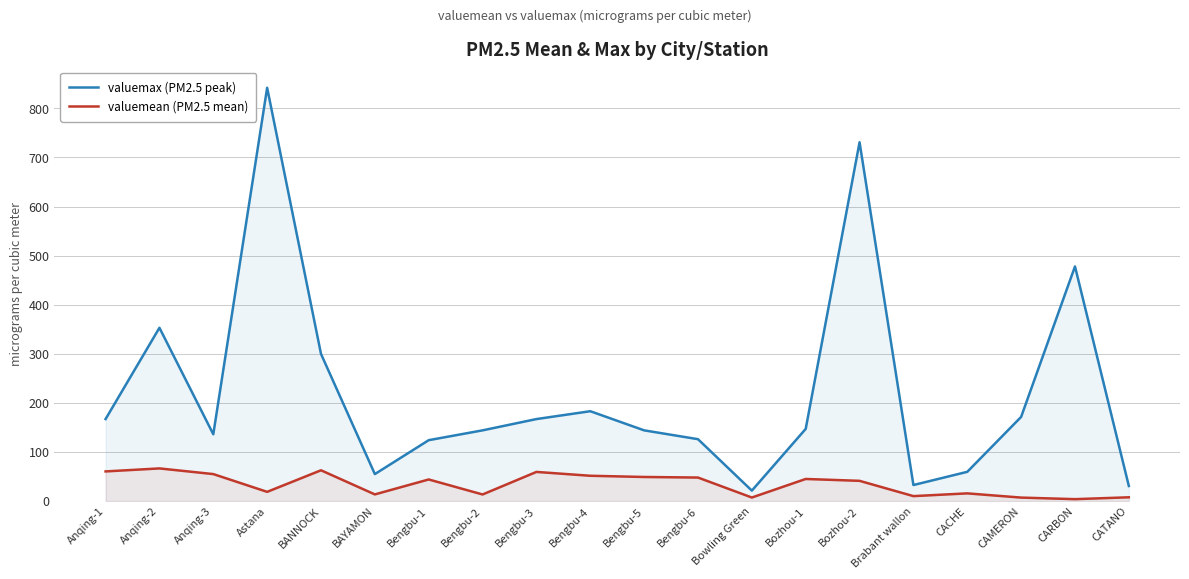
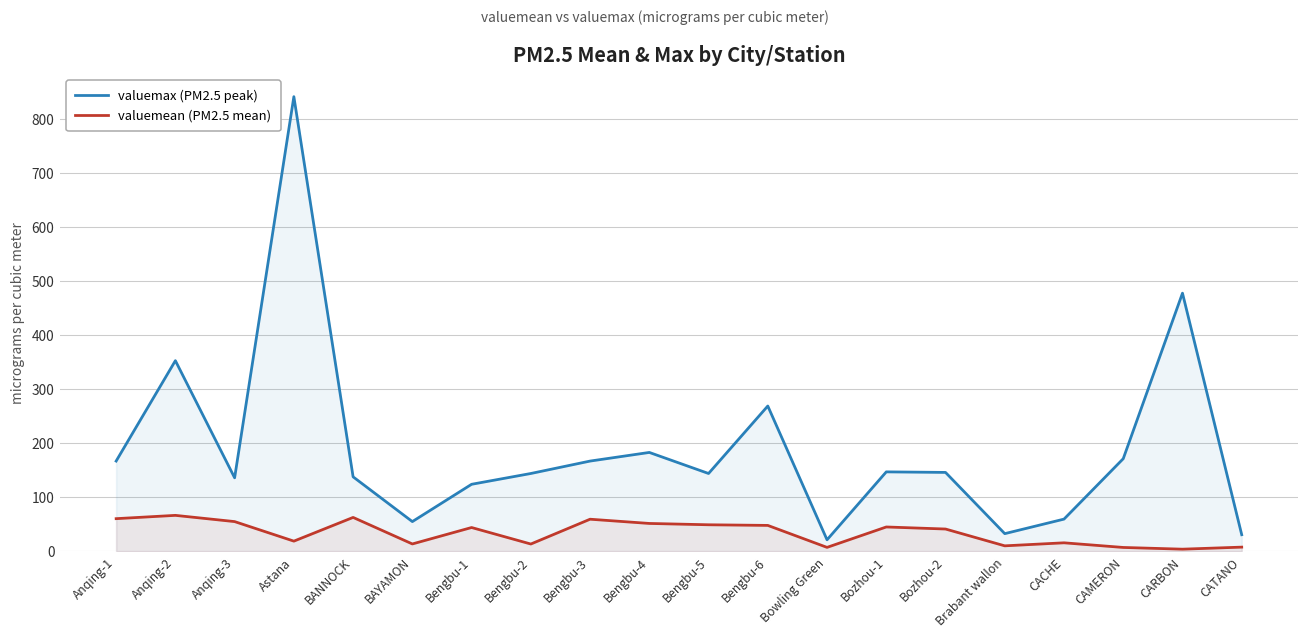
valuemax (PM2.5 peak), BANNOCK: 300 -> 140
valuemax (PM2.5 peak), Bengbu-6: 130 -> 270
valuemax (PM2.5 peak), Bozhou-2: 730 -> 150
